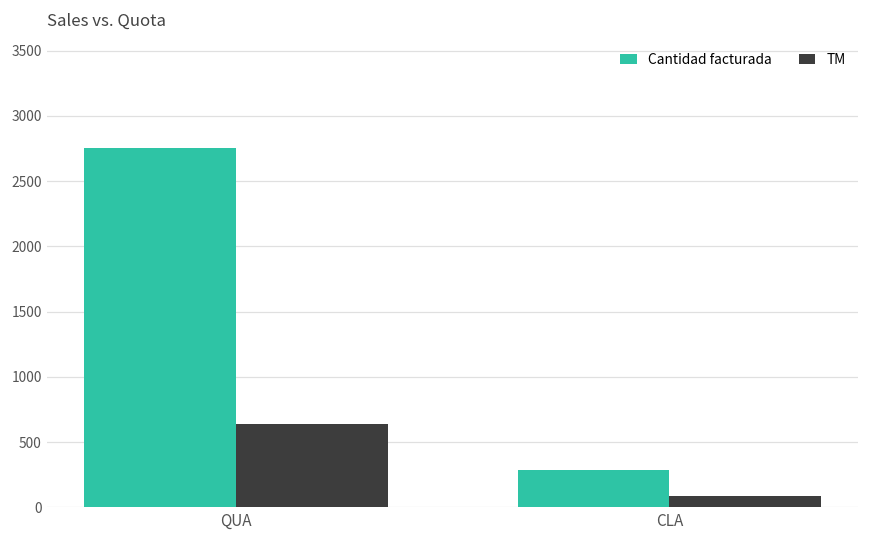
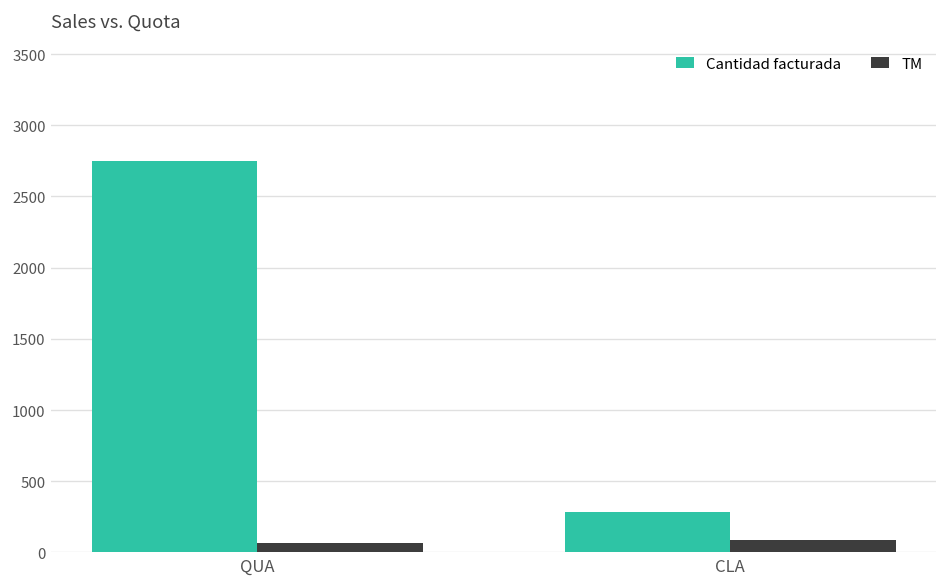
TM, QUA: 640 -> 70
